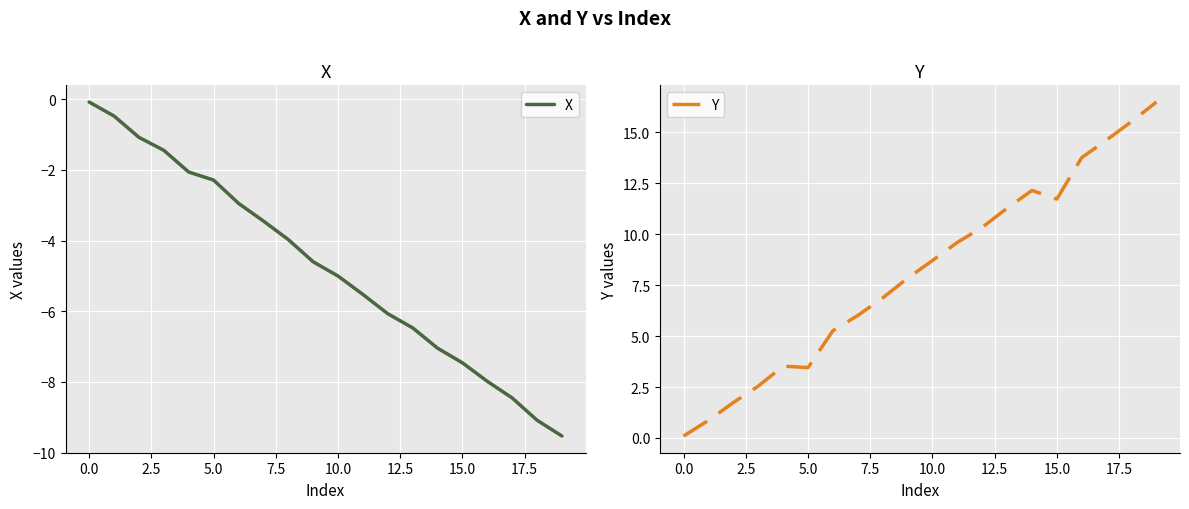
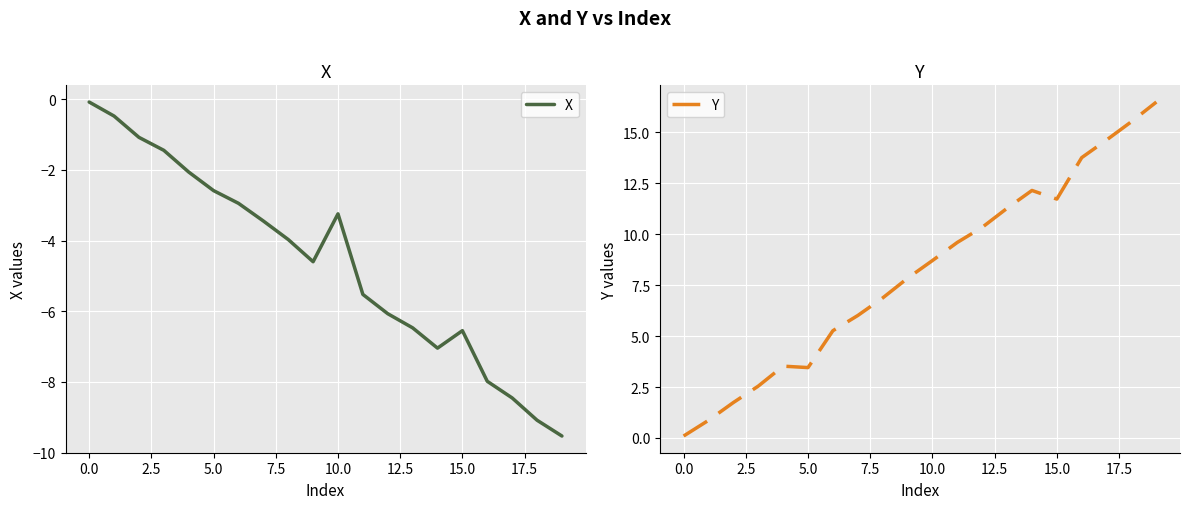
X, 5.0: -2.3 -> -2.6
X, 10.0: -5.0 -> -3.2
X, 15.0: -7.5 -> -6.5
